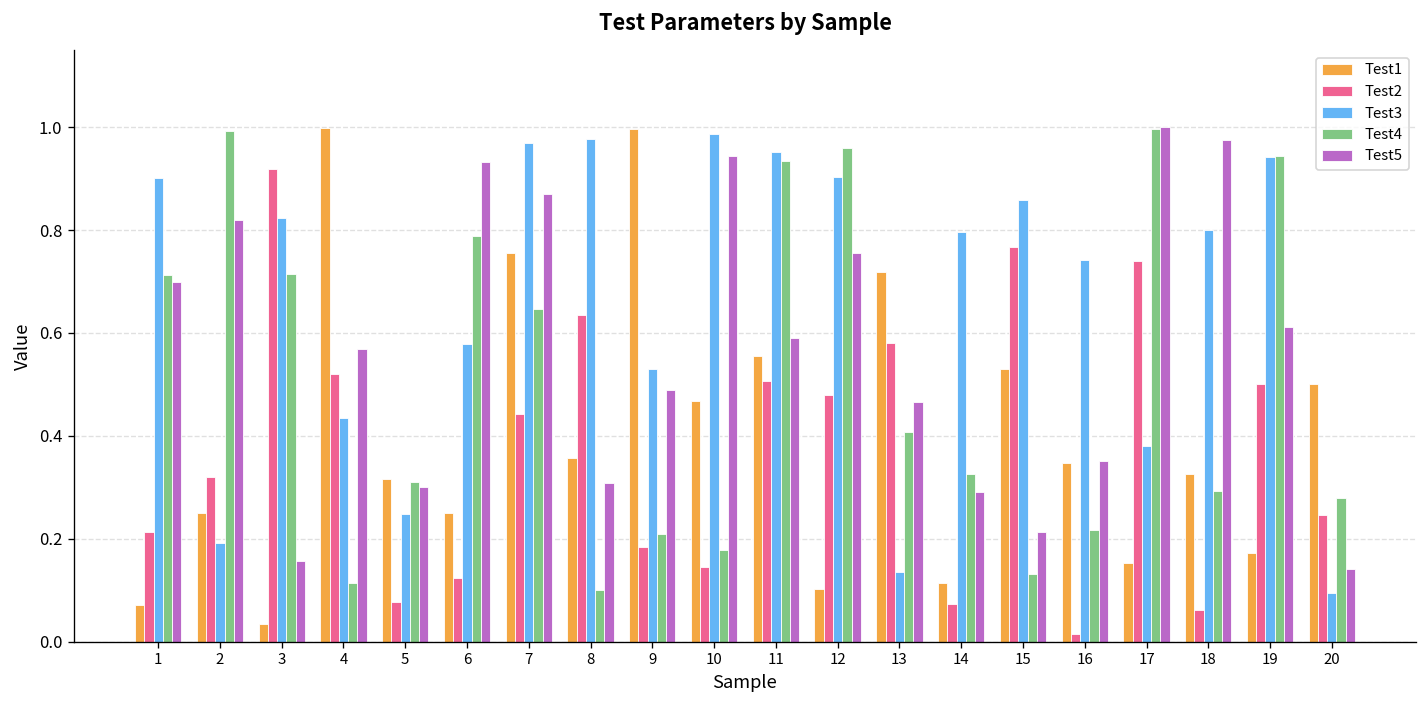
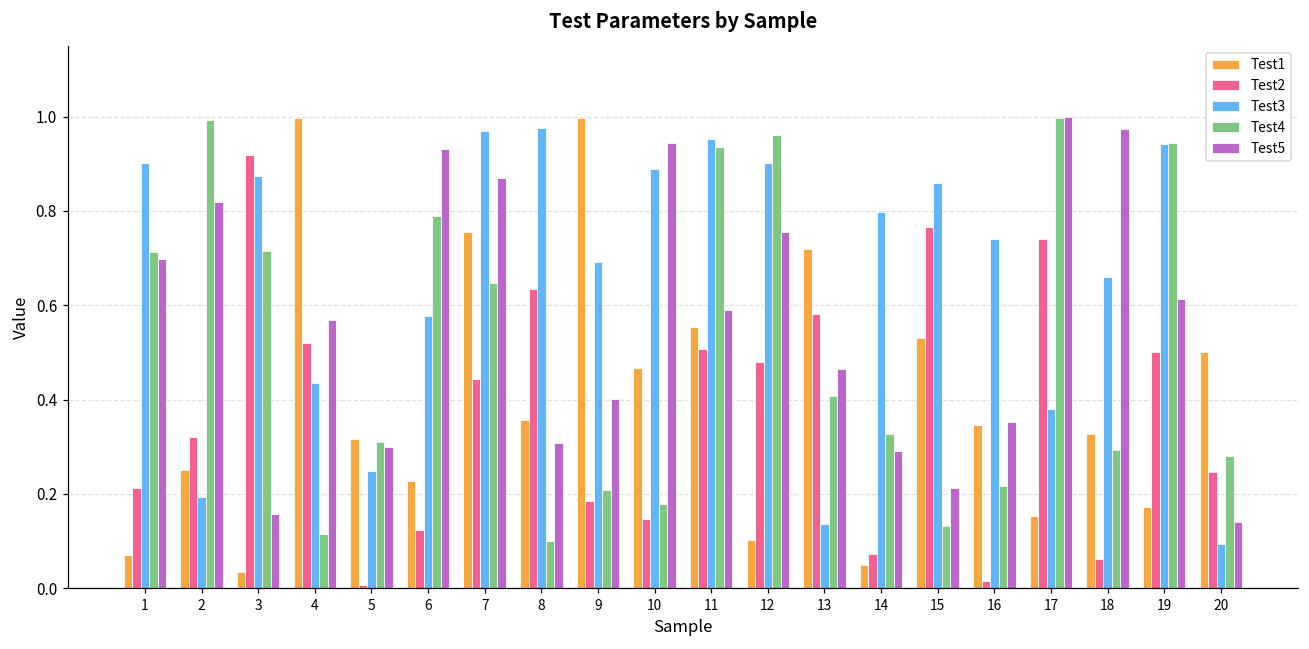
Test3, 3: 0.82 -> 0.87
Test2, 5: 0.08 -> 0.01
Test1, 6: 0.25 -> 0.23
Test3, 9: 0.53 -> 0.69
Test5, 9: 0.49 -> 0.40
Test3, 10: 0.99 -> 0.89
Test1, 14: 0.11 -> 0.05
Test3, 18: 0.80 -> 0.66
